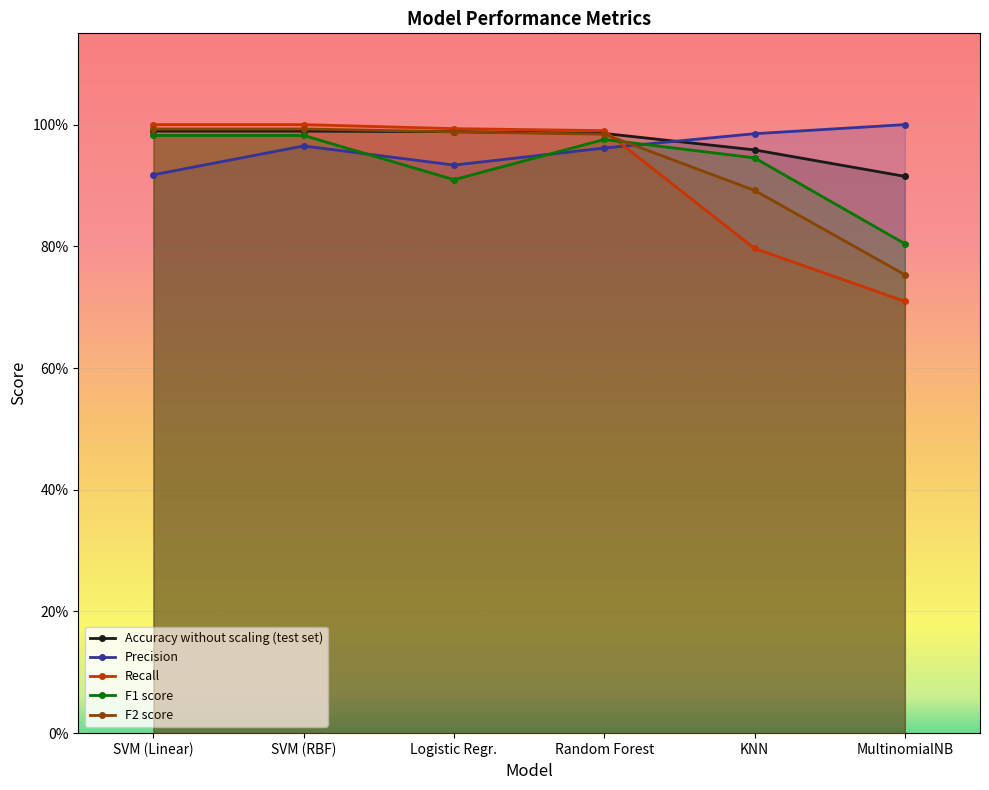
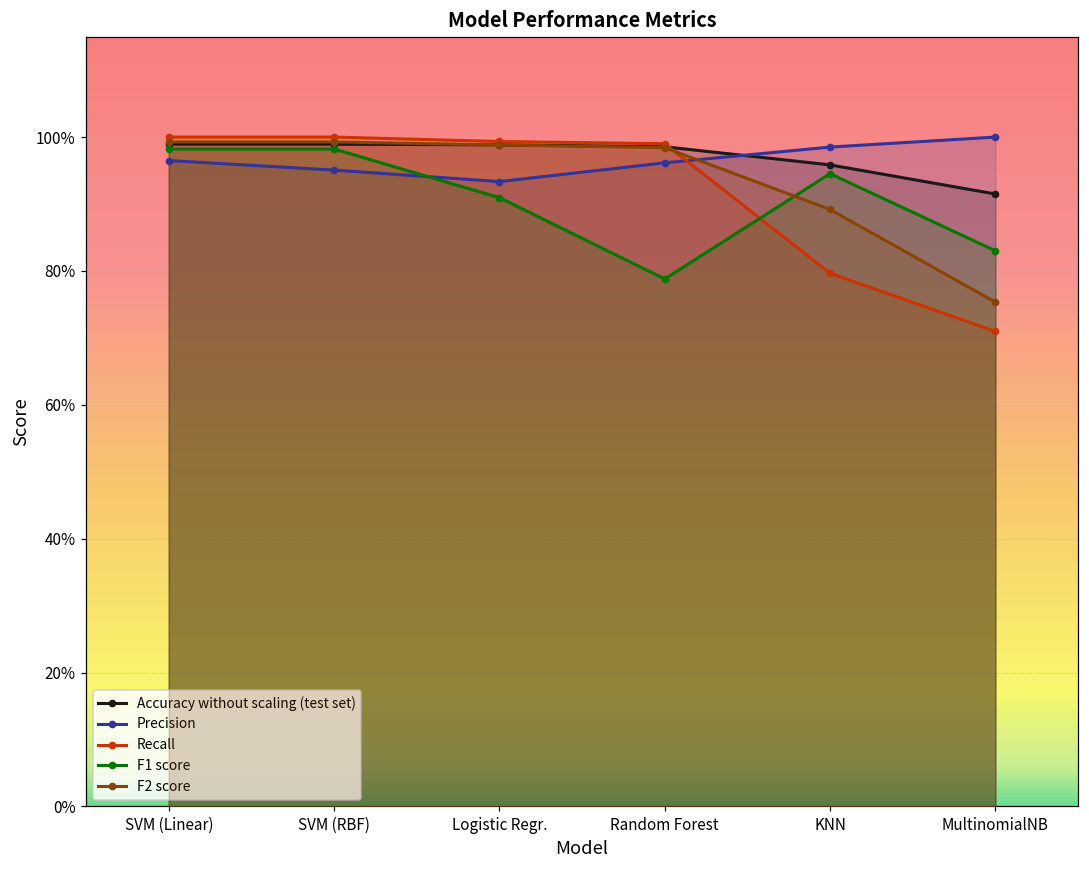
Precision, SVM (Linear): 92% -> 96%
Precision, SVM (RBF): 96% -> 95%
F1 score, Random Forest: 98% -> 79%
F1 score, MultinomialNB: 80% -> 83%
